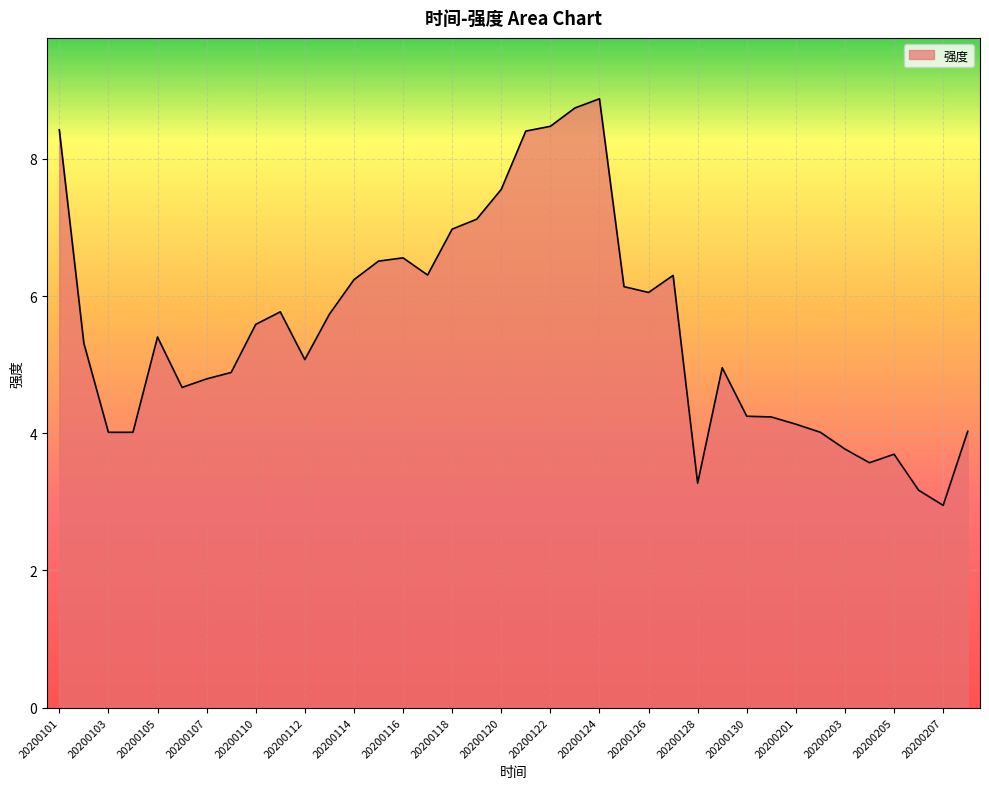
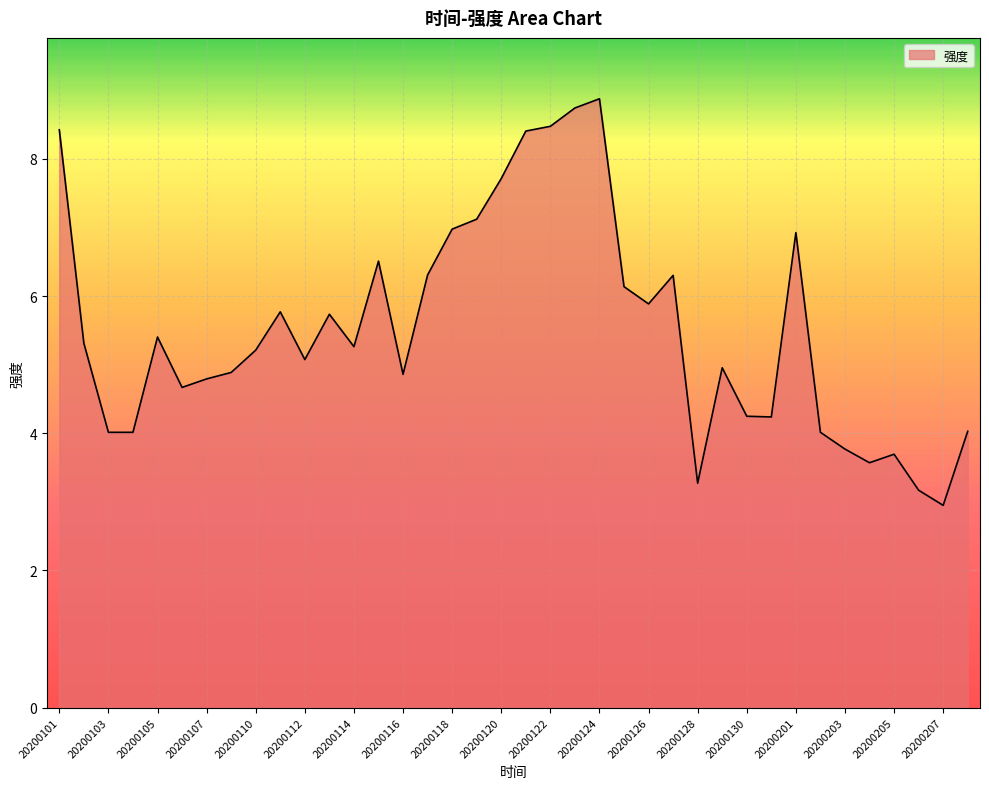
20200110: 5.6 -> 5.2
20200114: 6.2 -> 5.3
20200116: 6.6 -> 4.9
20200120: 7.6 -> 7.7
20200126: 6.1 -> 5.9
20200201: 4.1 -> 6.9
